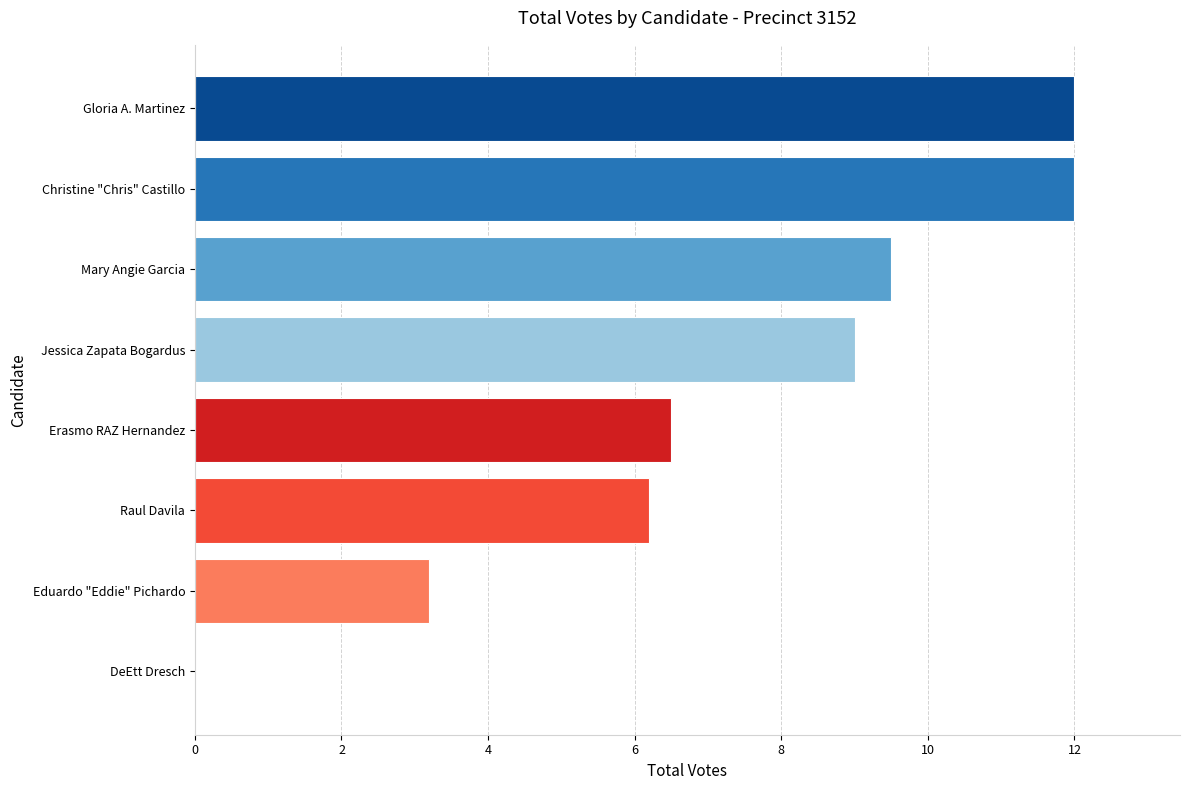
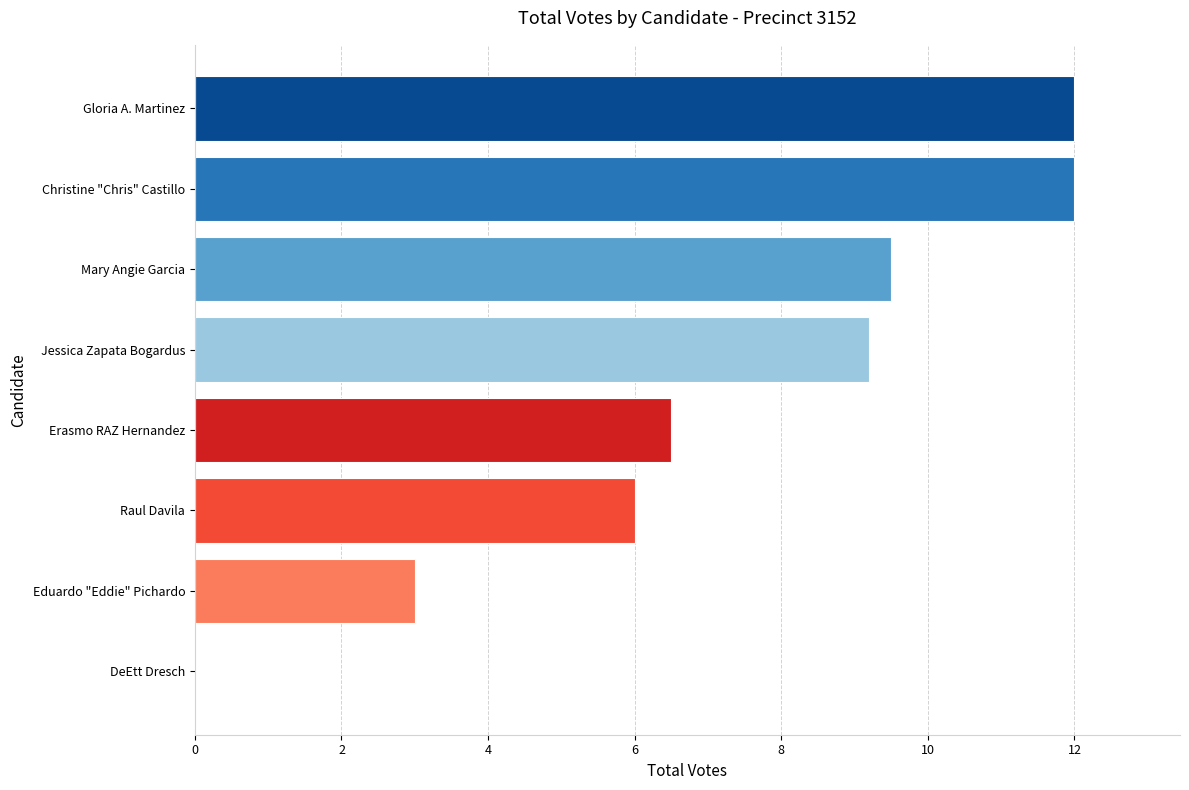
Jessica Zapata Bogardus: 9.0 -> 9.2
Raul Davila: 6.2 -> 6.0
Eduardo "Eddie" Pichardo: 3.2 -> 3.0
